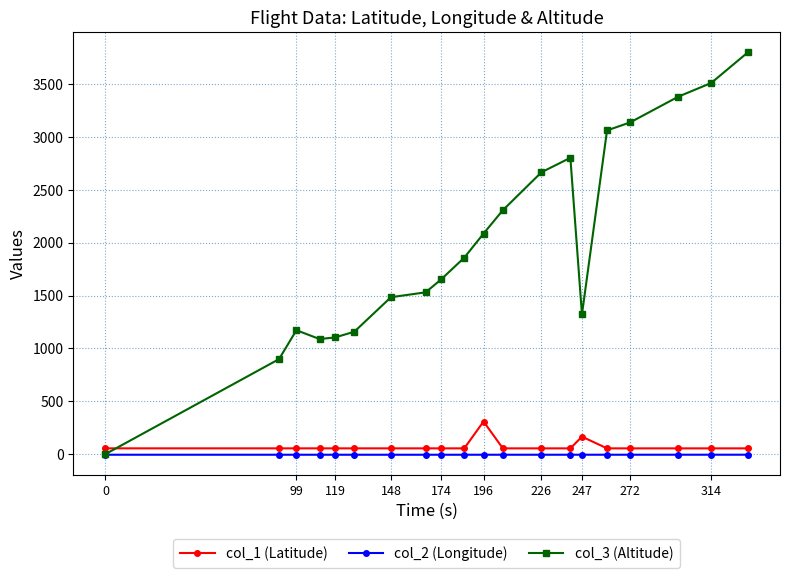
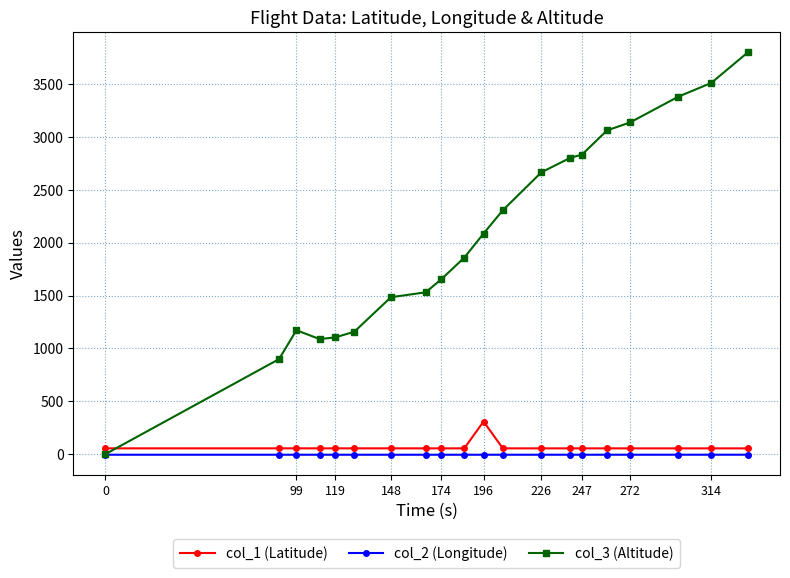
col_1 (Latitude), 247: 170 -> 50
col_3 (Altitude), 247: 1320 -> 2830
